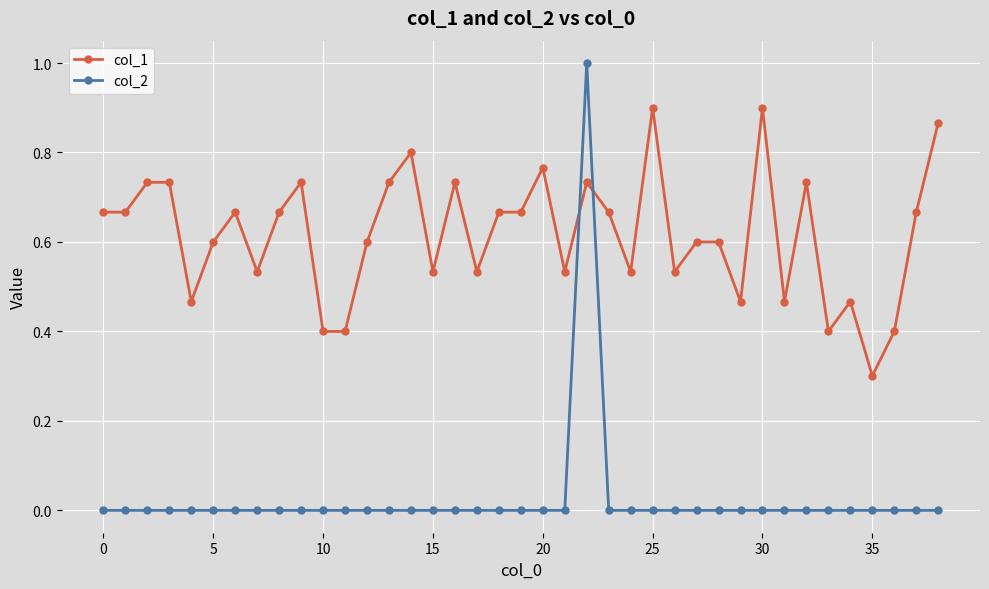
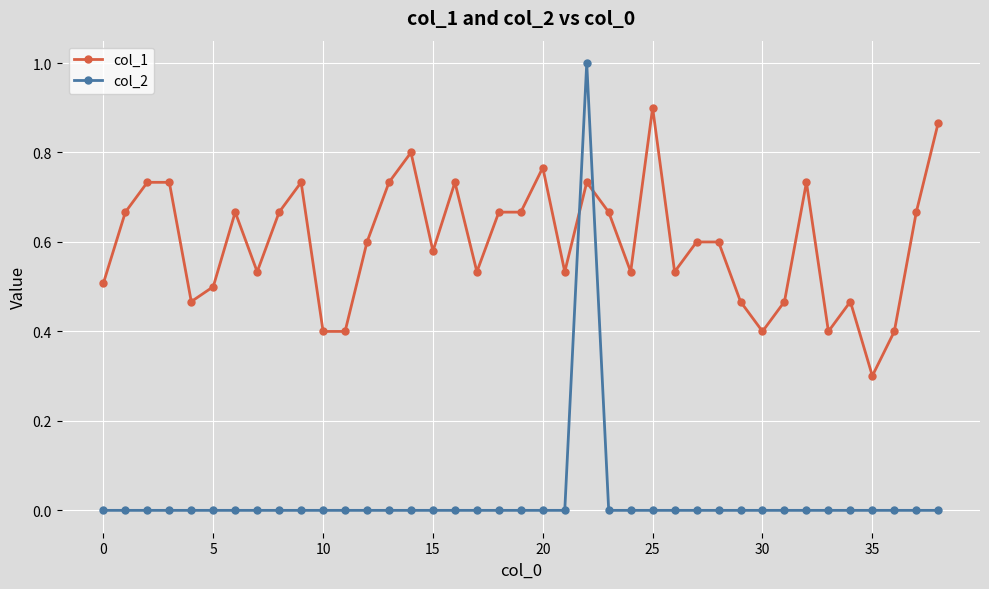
col_1, 0: 0.67 -> 0.51
col_1, 5: 0.6 -> 0.5
col_1, 15: 0.53 -> 0.58
col_1, 30: 0.9 -> 0.4
